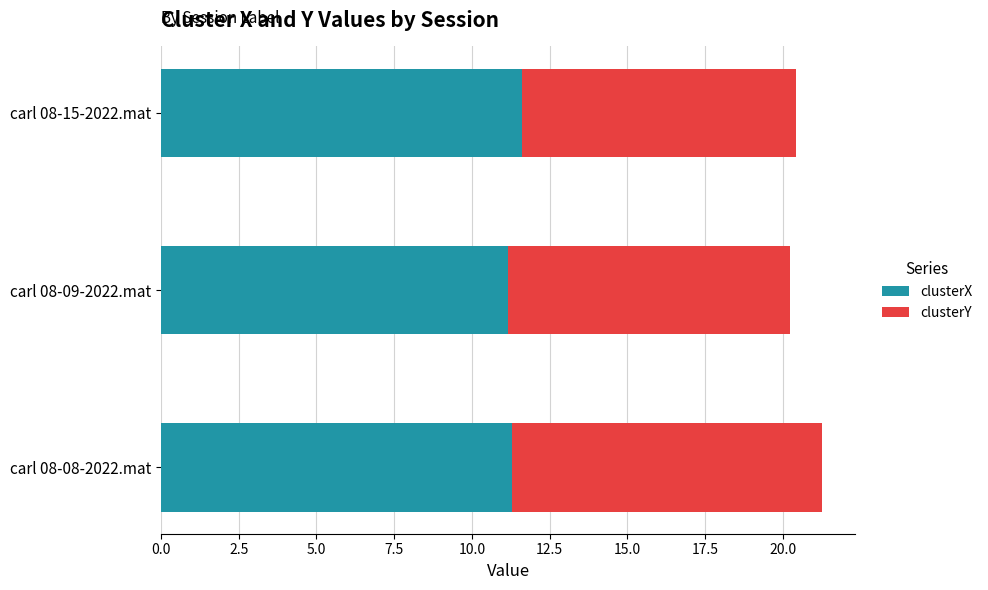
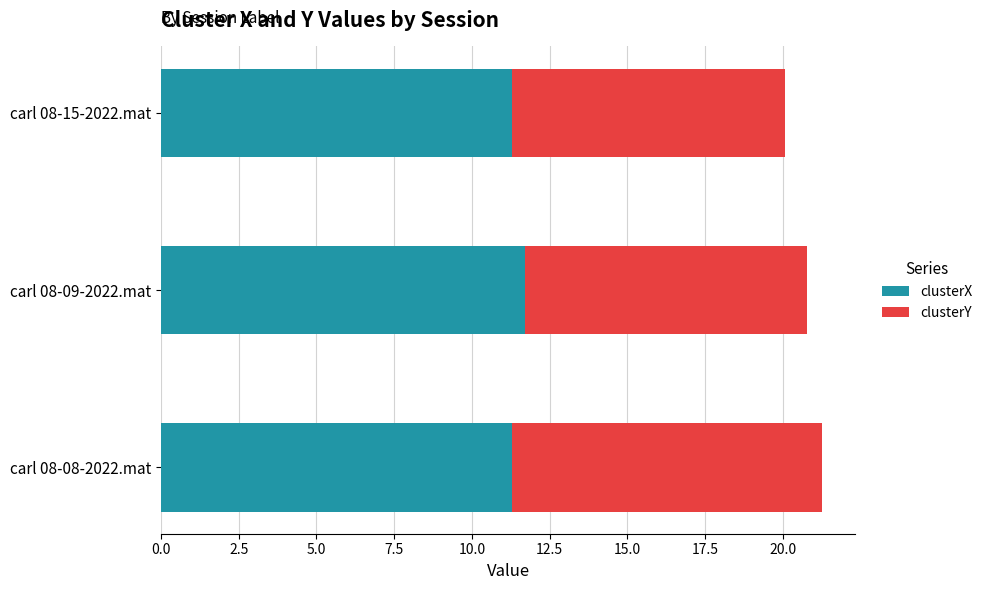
clusterX, carl 08-15-2022.mat: 11.6 -> 11.3
clusterX, carl 08-09-2022.mat: 11.2 -> 11.7
